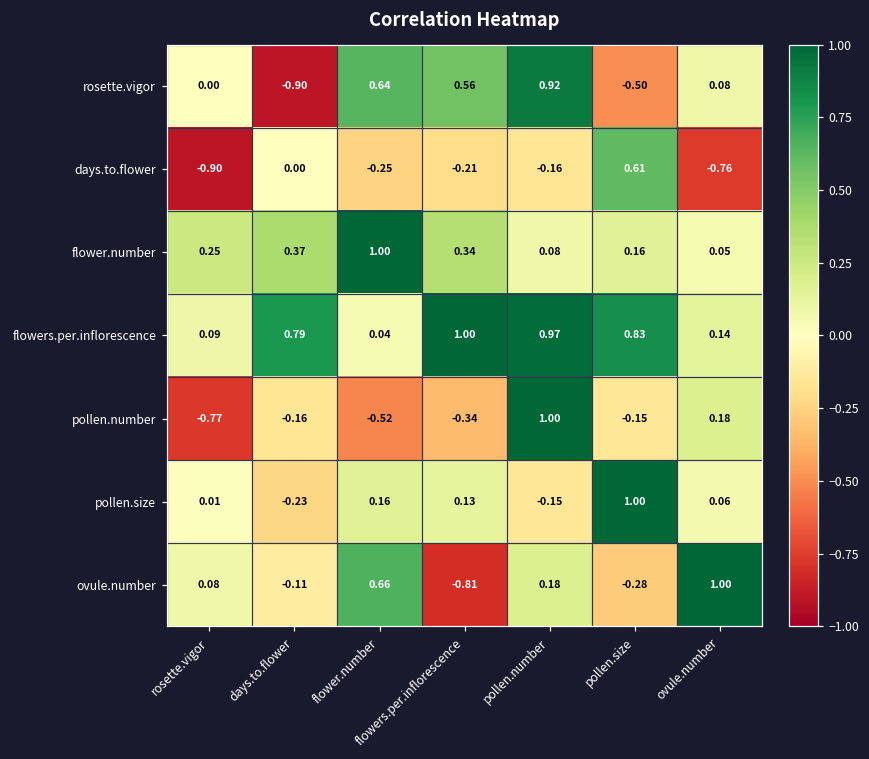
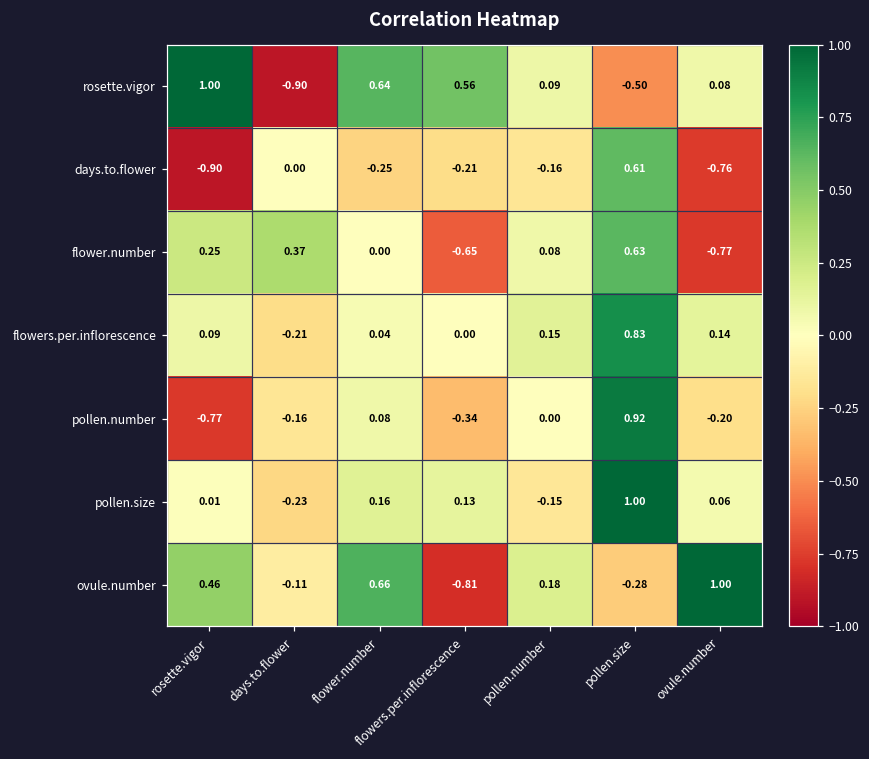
rosette.vigor, rosette.vigor: 0.00 -> 1.00
rosette.vigor, pollen.number: 0.92 -> 0.09
flower.number, flower.number: 1.00 -> 0.00
flower.number, flowers.per.inflorescence: 0.34 -> -0.65
flower.number, pollen.size: 0.16 -> 0.63
flower.number, ovule.number: 0.05 -> -0.77
flowers.per.inflorescence, days.to.flower: 0.79 -> -0.21
flowers.per.inflorescence, flowers.per.inflorescence: 1.00 -> 0.00
flowers.per.inflorescence, pollen.number: 0.97 -> 0.15
pollen.number, flower.number: -0.52 -> 0.08
pollen.number, pollen.number: 1.00 -> 0.00
pollen.number, pollen.size: -0.15 -> 0.92
pollen.number, ovule.number: 0.18 -> -0.20
ovule.number, rosette.vigor: 0.08 -> 0.46
